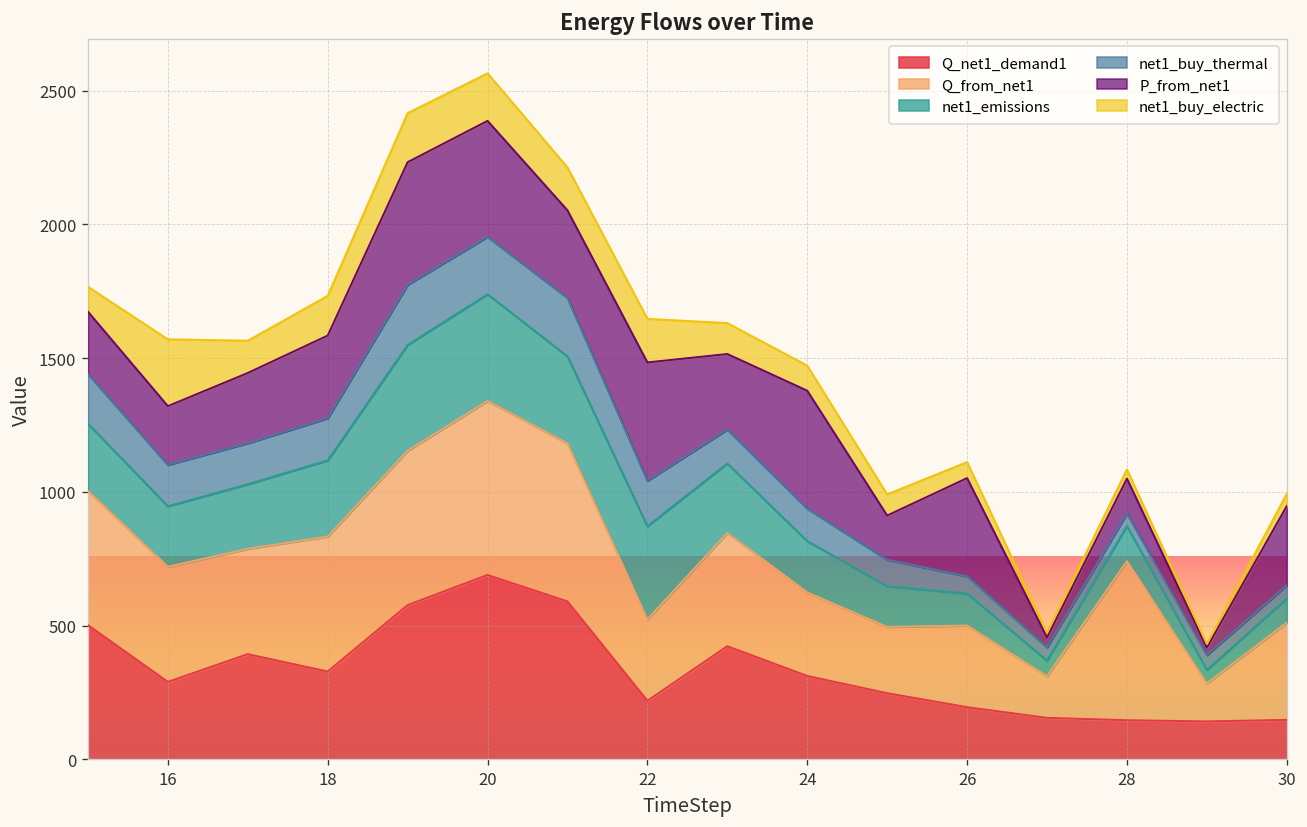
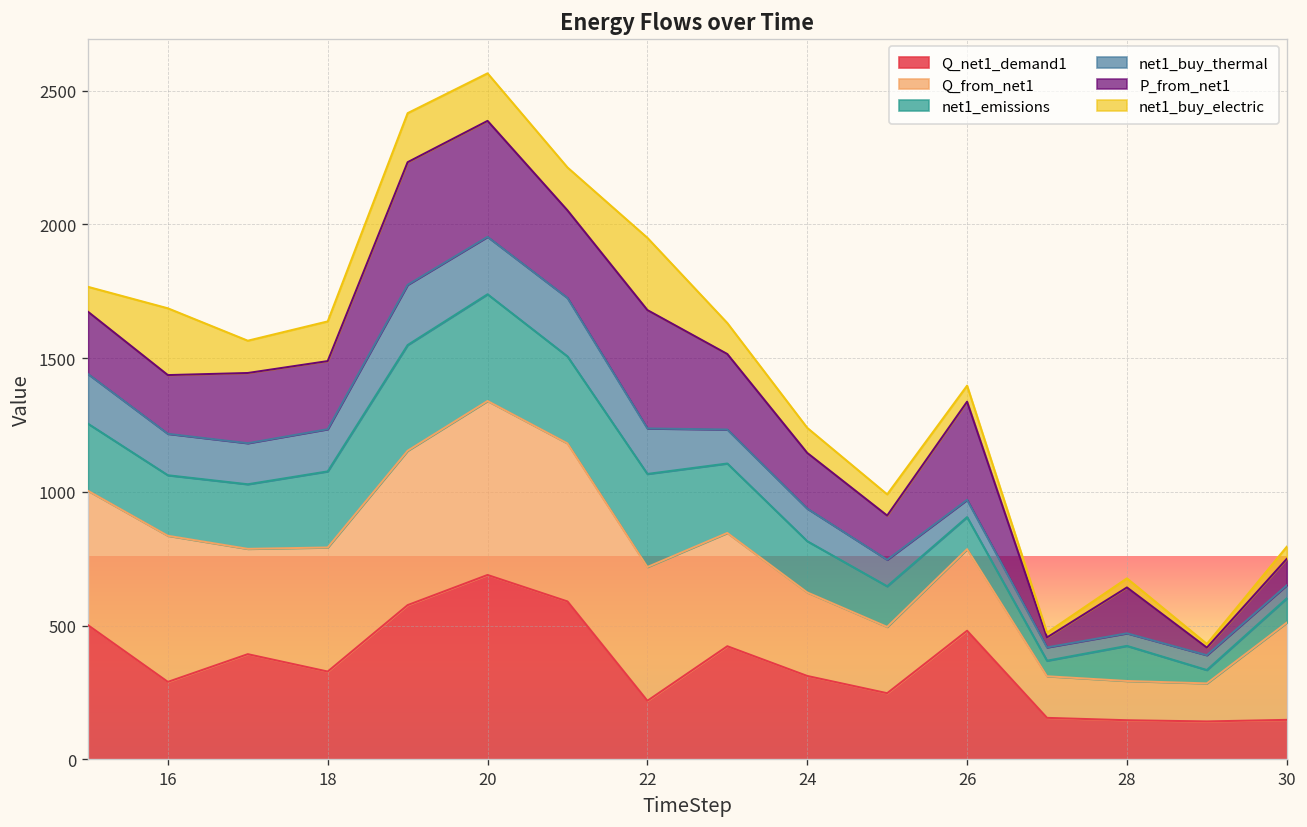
Q_from_net1, 16: 430 -> 550
Q_from_net1, 18: 500 -> 460
P_from_net1, 18: 310 -> 250
Q_from_net1, 22: 300 -> 500
net1_buy_electric, 22: 160 -> 270
P_from_net1, 24: 440 -> 210
Q_net1_demand1, 26: 200 -> 480
Q_from_net1, 28: 590 -> 150
P_from_net1, 28: 130 -> 170
P_from_net1, 30: 300 -> 100
